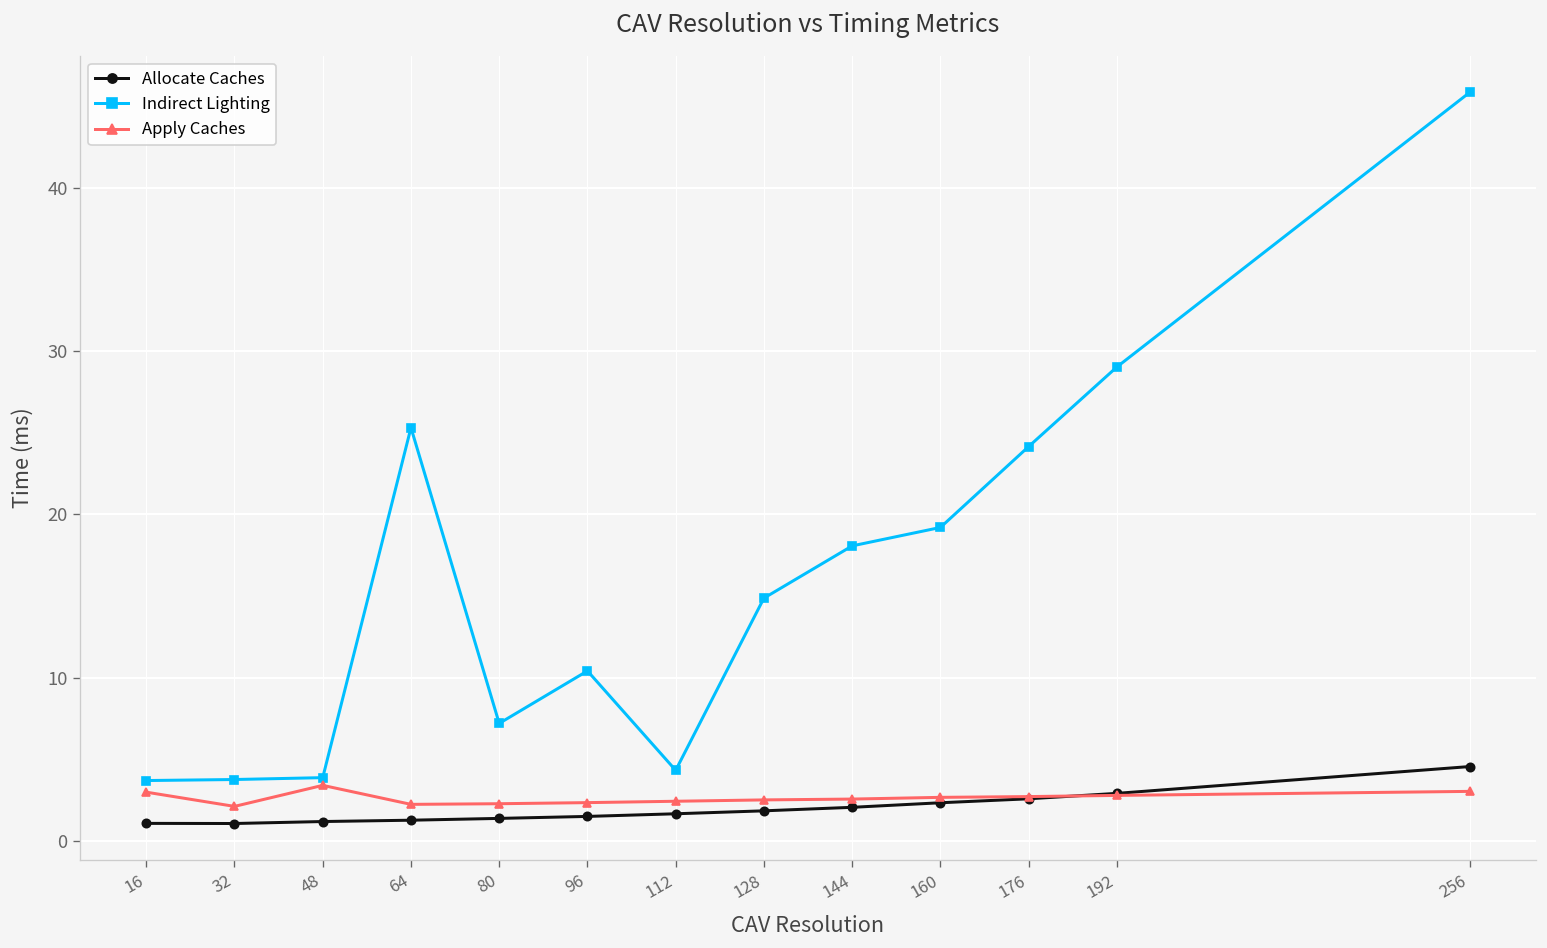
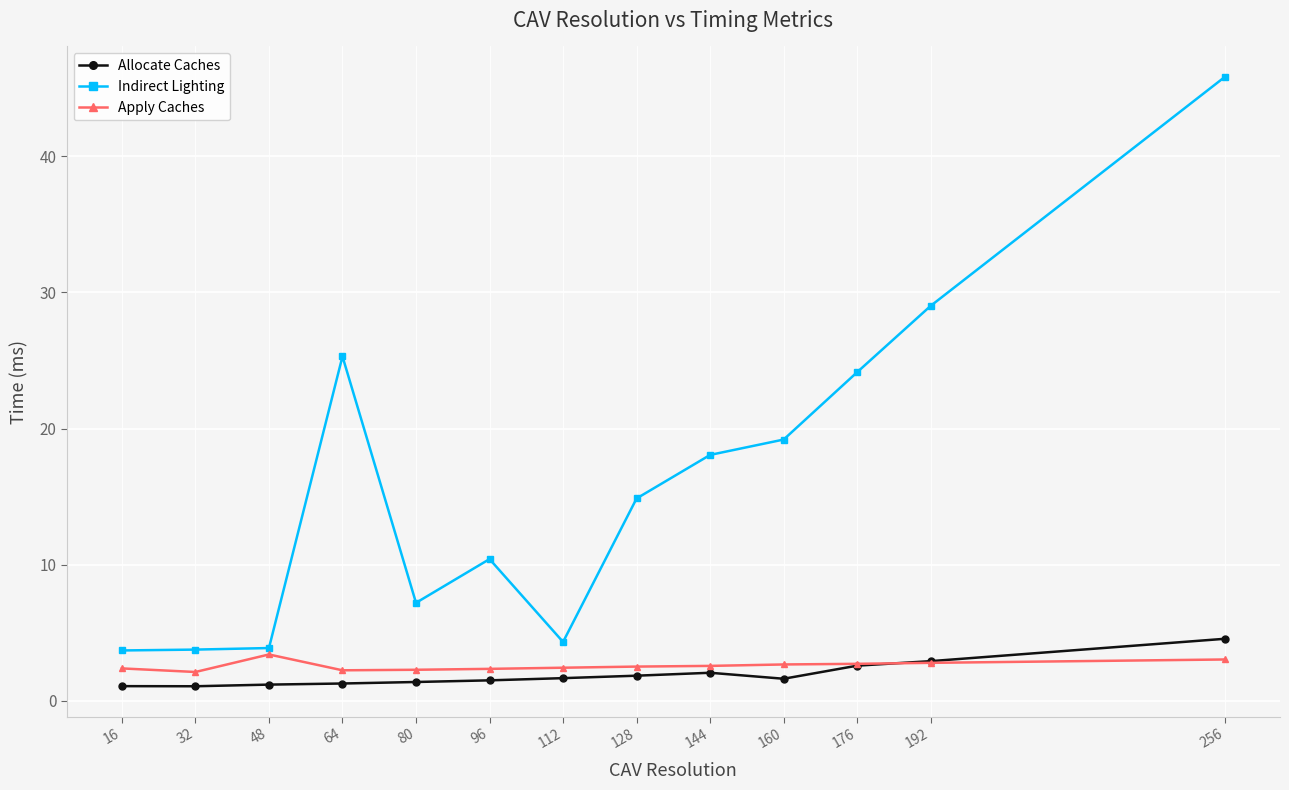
Apply Caches, 16: 3.0 -> 2.4
Allocate Caches, 160: 2.3 -> 1.6
